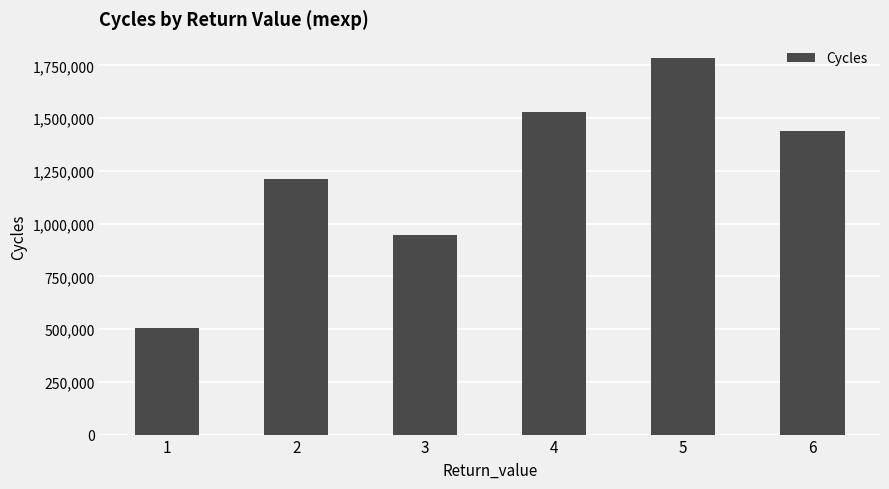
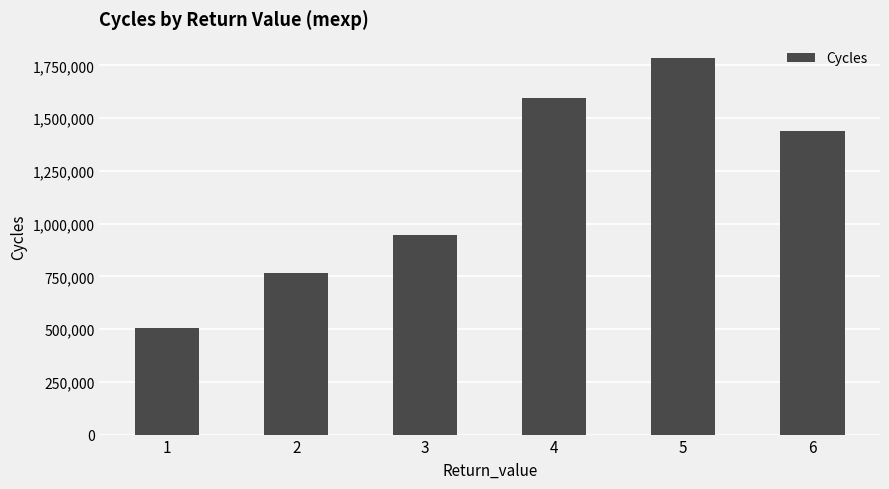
2: 1,210,000 -> 770,000
4: 1,530,000 -> 1,590,000
